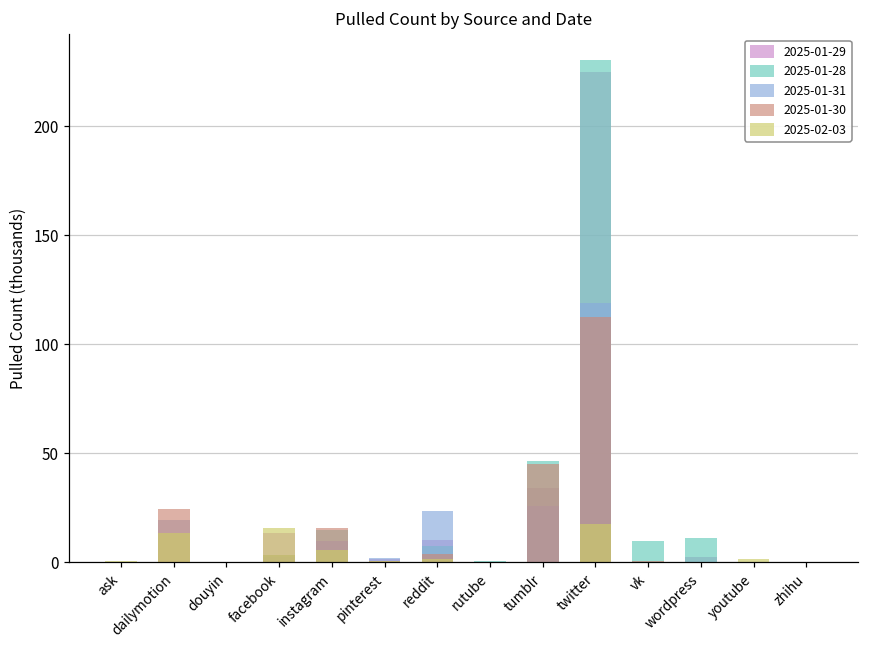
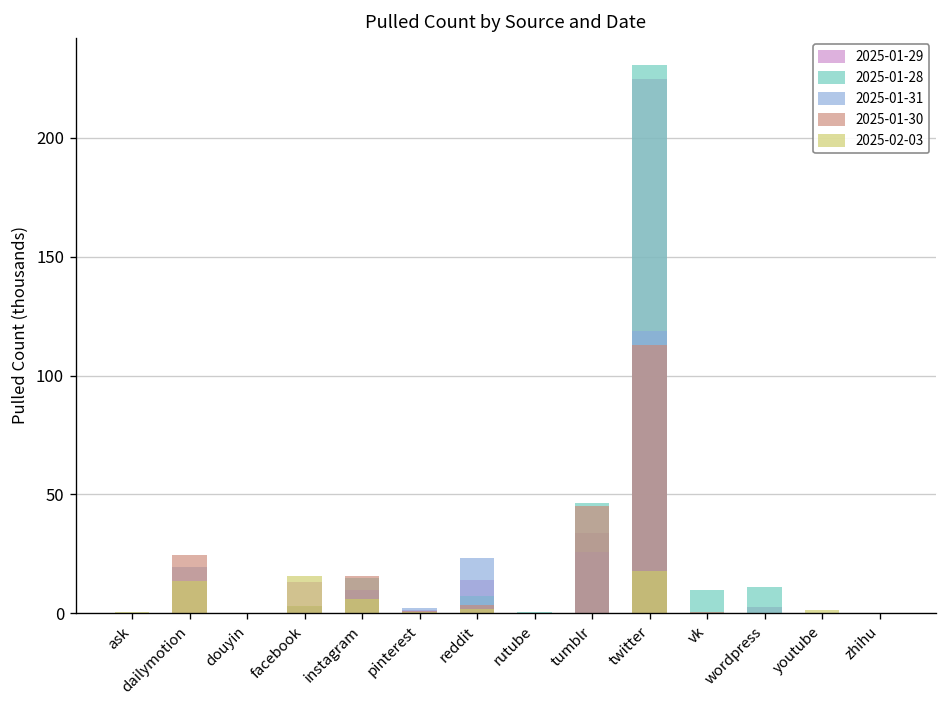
2025-01-29, reddit: 10 -> 14
